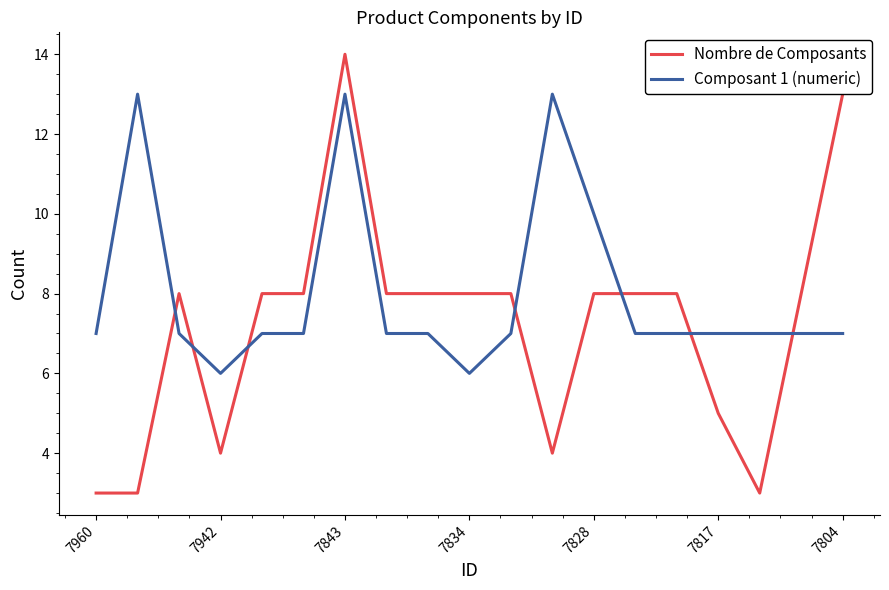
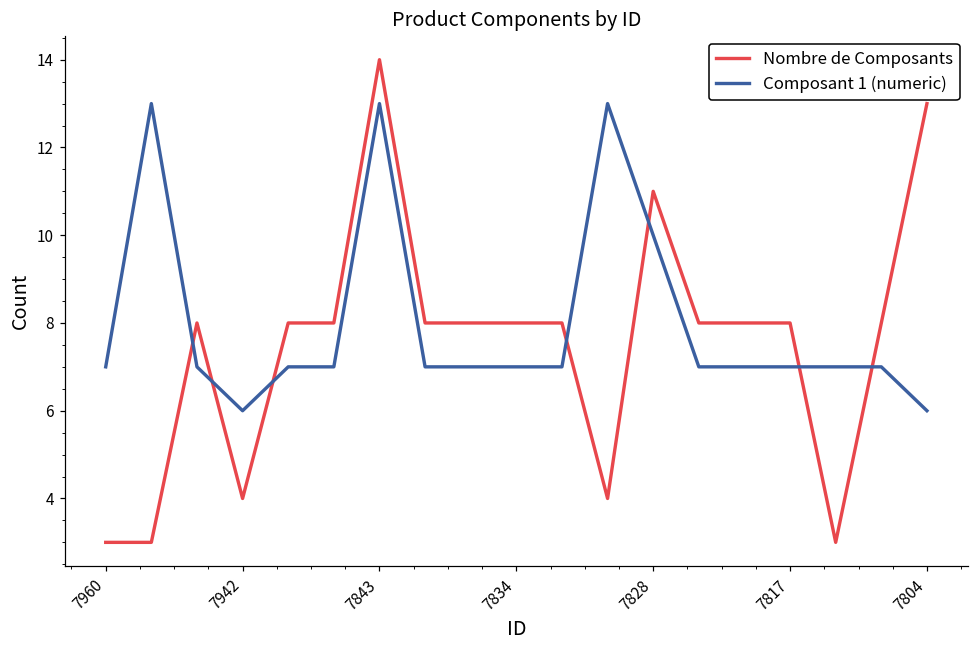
Composant 1 (numeric), 7834: 6 -> 7
Nombre de Composants, 7828: 8 -> 11
Nombre de Composants, 7817: 5 -> 8
Composant 1 (numeric), 7804: 7 -> 6
